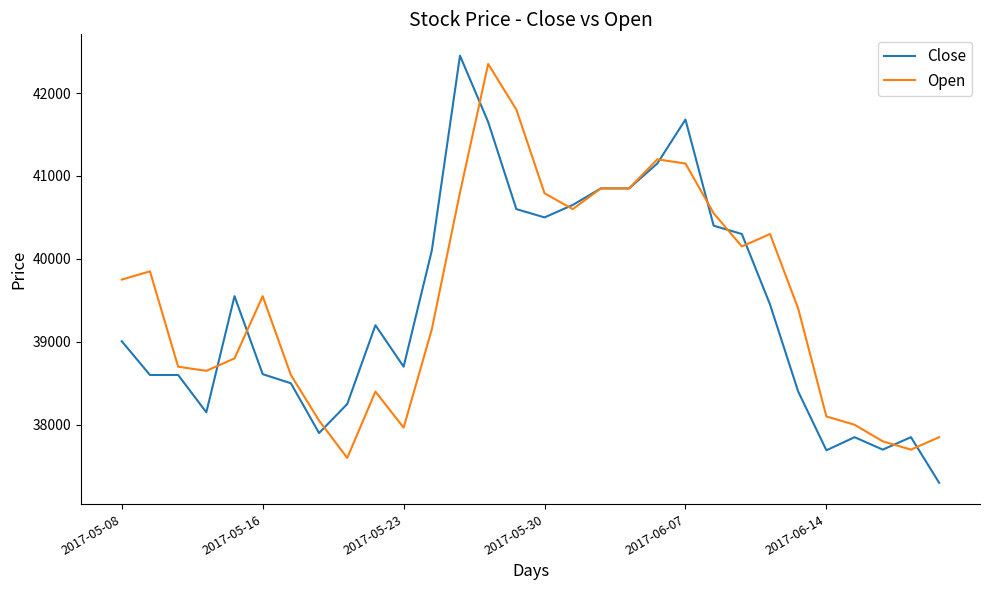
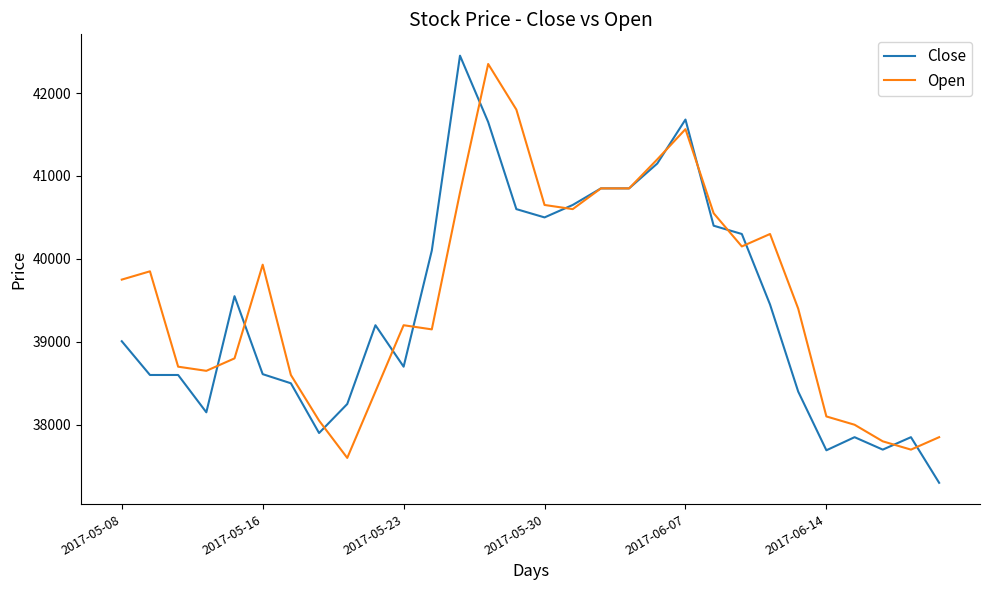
Open, 2017-05-16: 39600 -> 39900
Open, 2017-05-23: 38000 -> 39200
Open, 2017-05-30: 40800 -> 40700
Open, 2017-06-07: 41200 -> 41600
